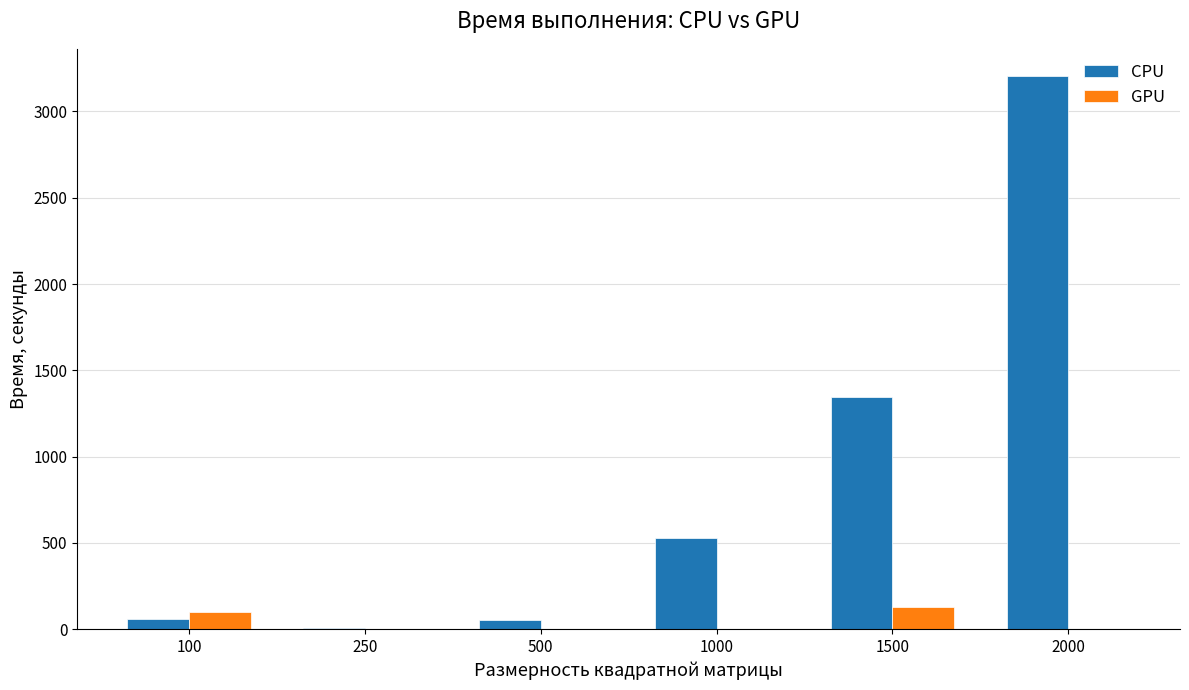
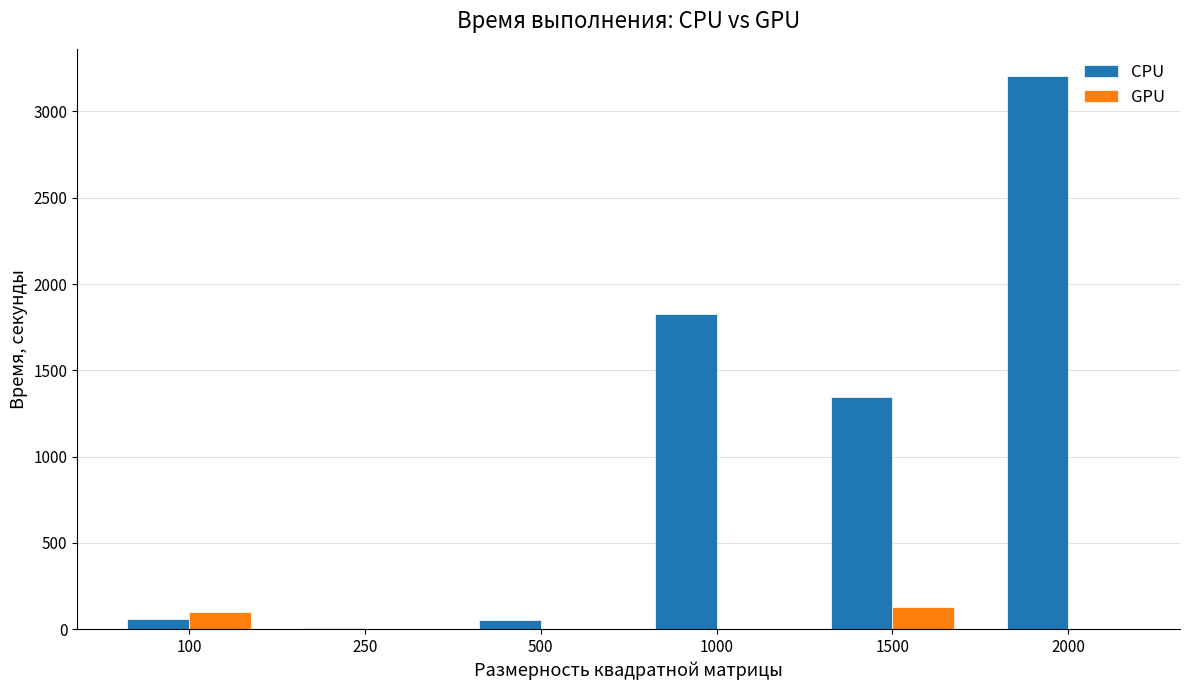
CPU, 1000: 530 -> 1830
